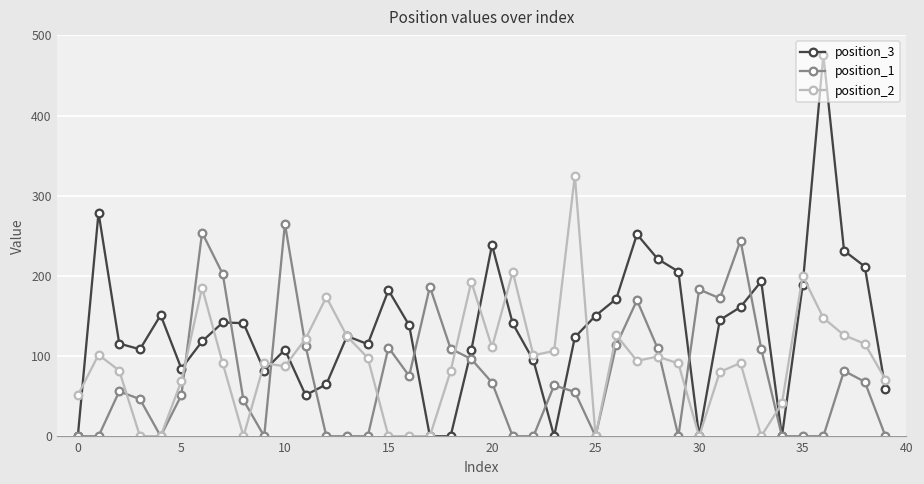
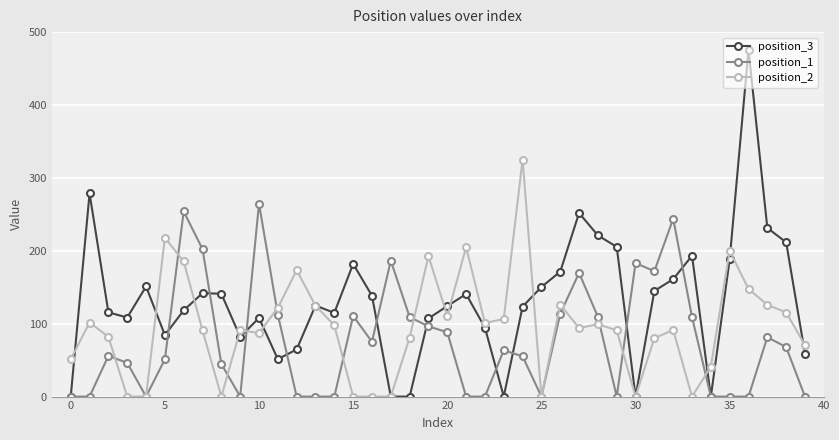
position_2, 5: 70 -> 220
position_3, 20: 240 -> 120
position_1, 20: 70 -> 90
